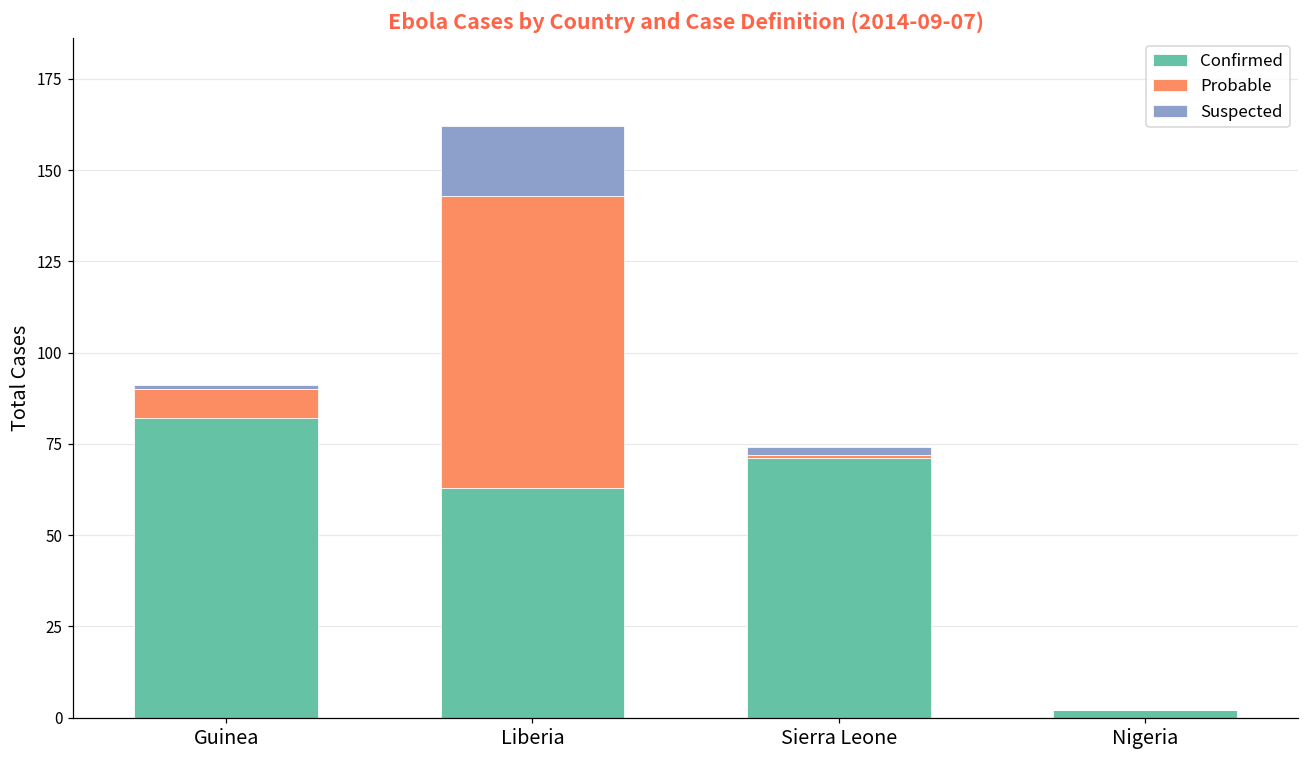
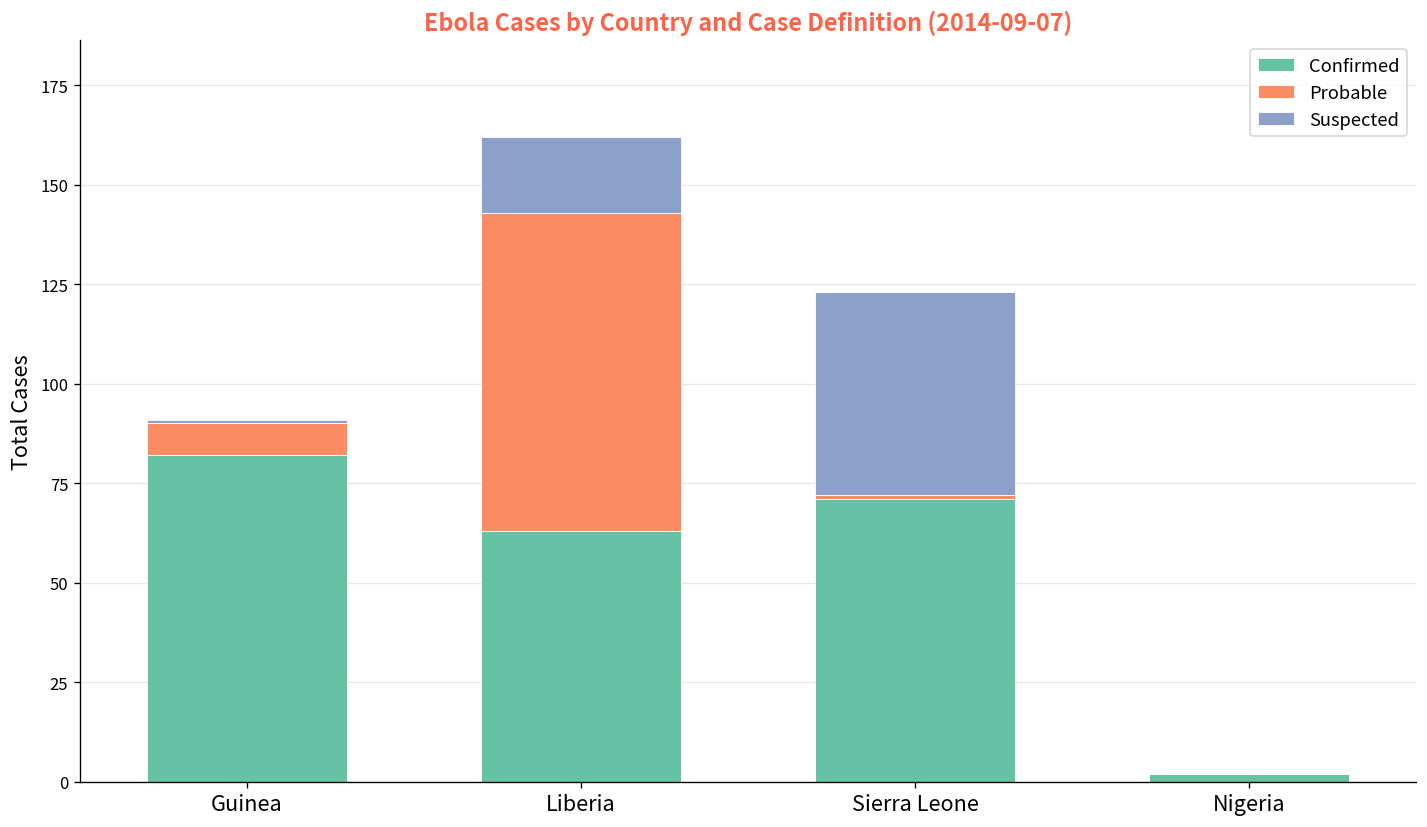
Suspected, Sierra Leone: 2 -> 51
